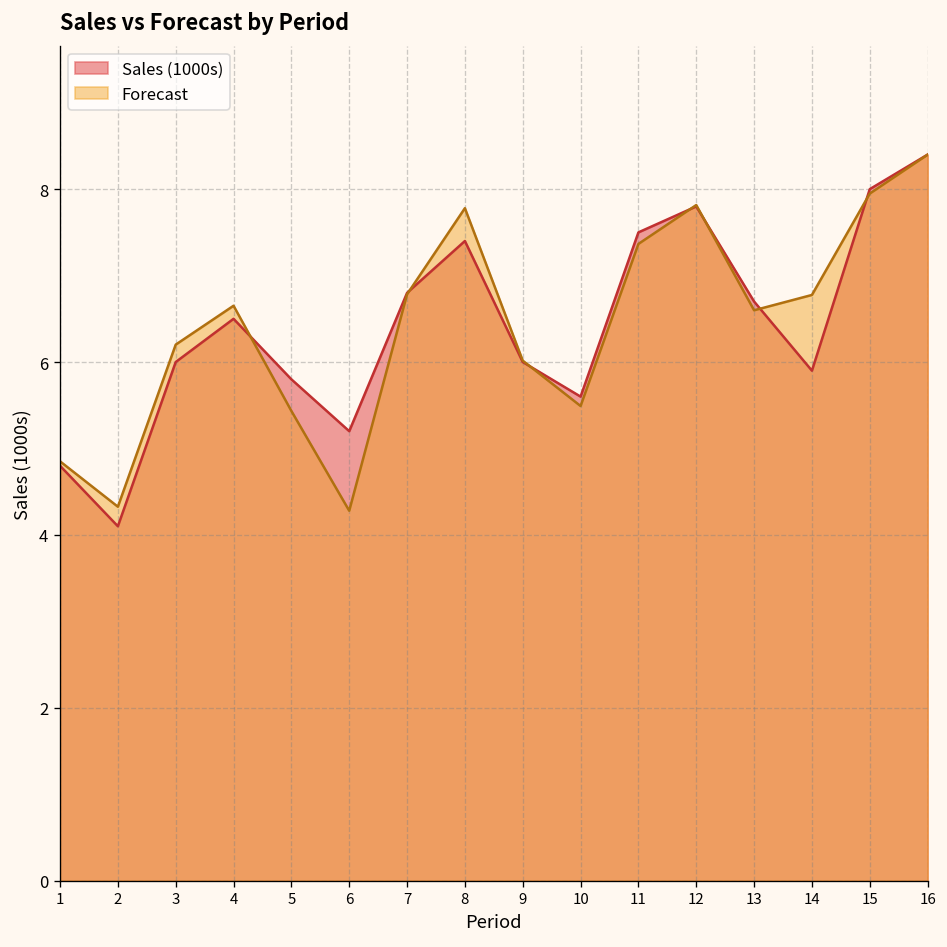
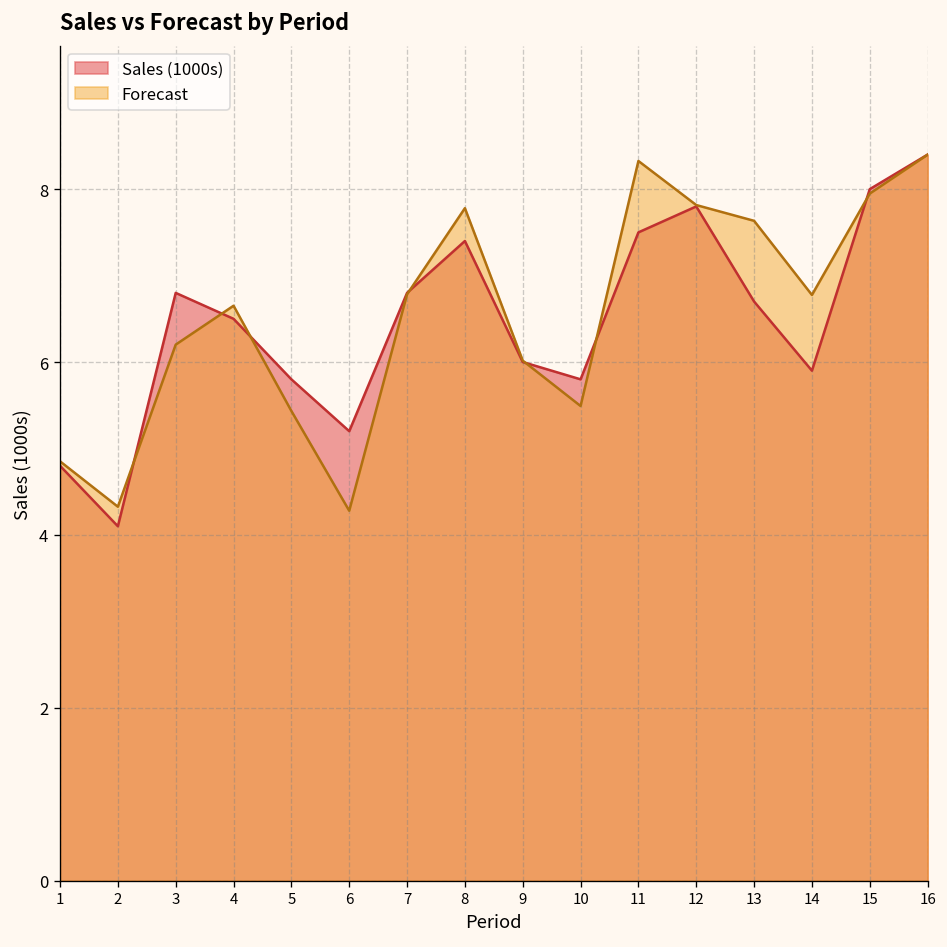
Sales (1000s), 3: 6.0 -> 6.8
Sales (1000s), 10: 5.6 -> 5.8
Forecast, 11: 7.4 -> 8.3
Forecast, 13: 6.6 -> 7.6
